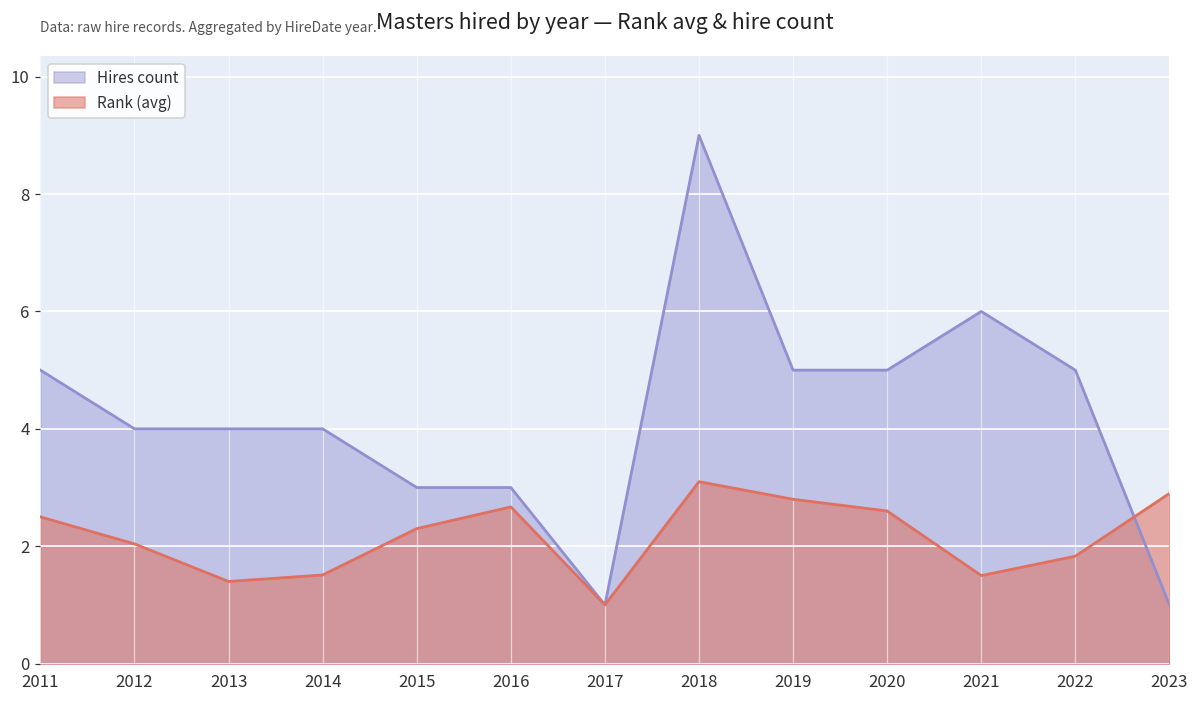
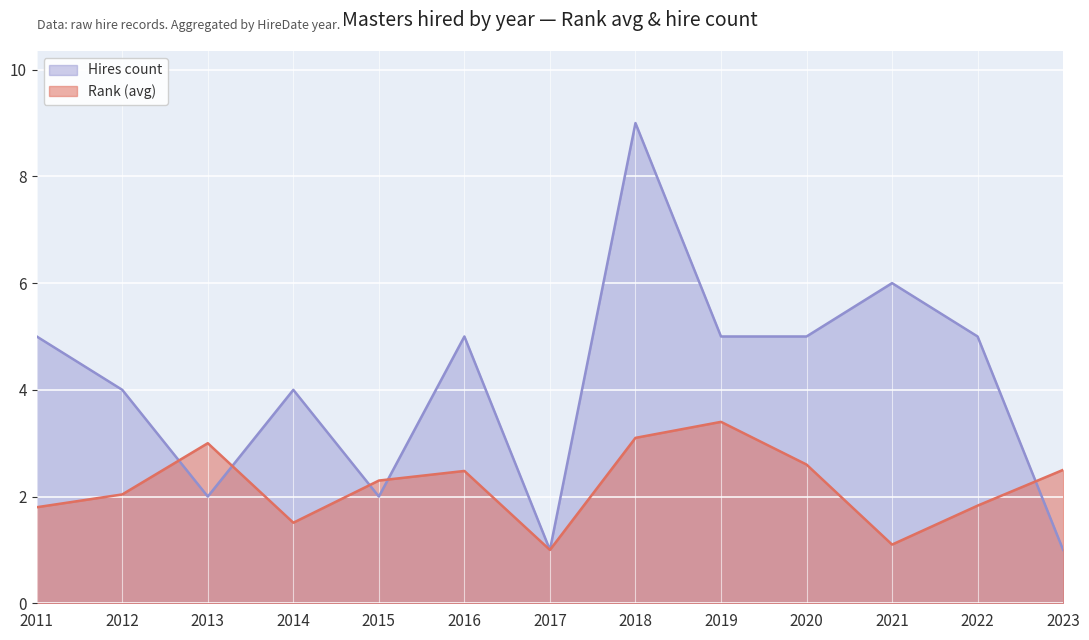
Rank (avg), 2011: 2.5 -> 1.8
Hires count, 2013: 4 -> 2
Rank (avg), 2013: 1.4 -> 3.0
Hires count, 2015: 3 -> 2
Hires count, 2016: 3 -> 5
Rank (avg), 2016: 2.7 -> 2.5
Rank (avg), 2019: 2.8 -> 3.4
Rank (avg), 2021: 1.5 -> 1.1
Rank (avg), 2023: 2.9 -> 2.5
